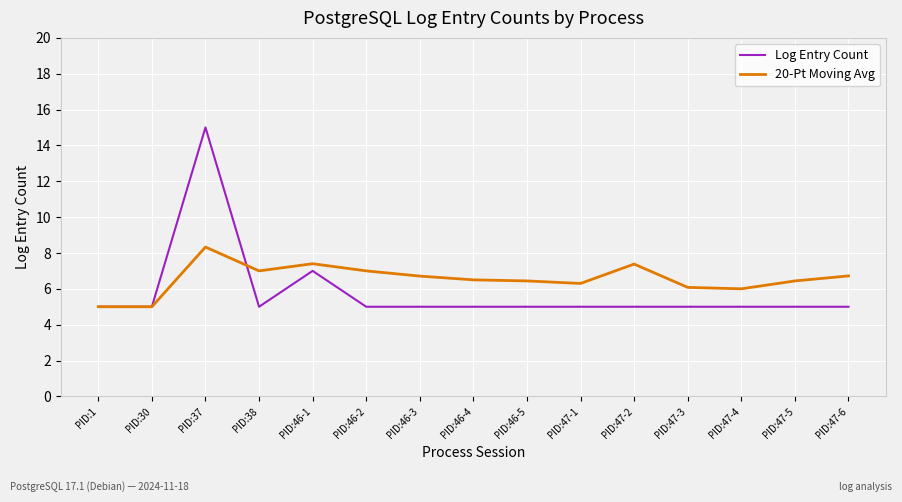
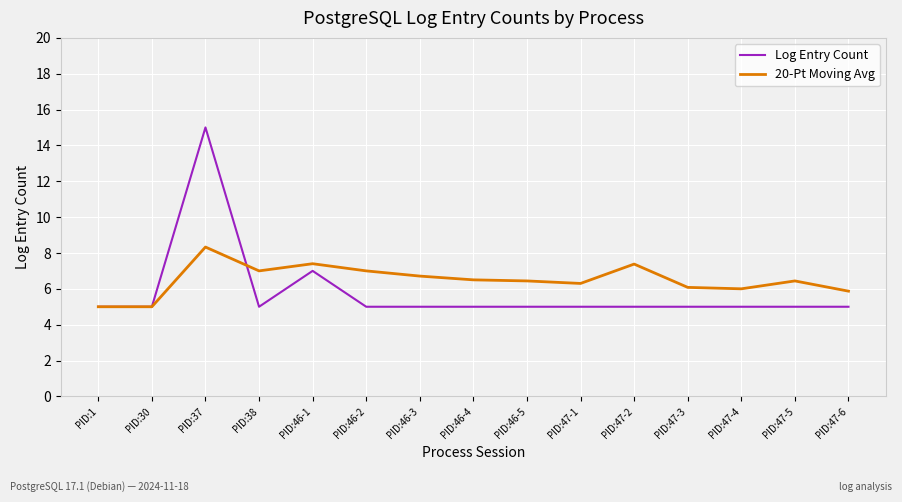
20-Pt Moving Avg, PID:47-6: 6.7 -> 5.9
